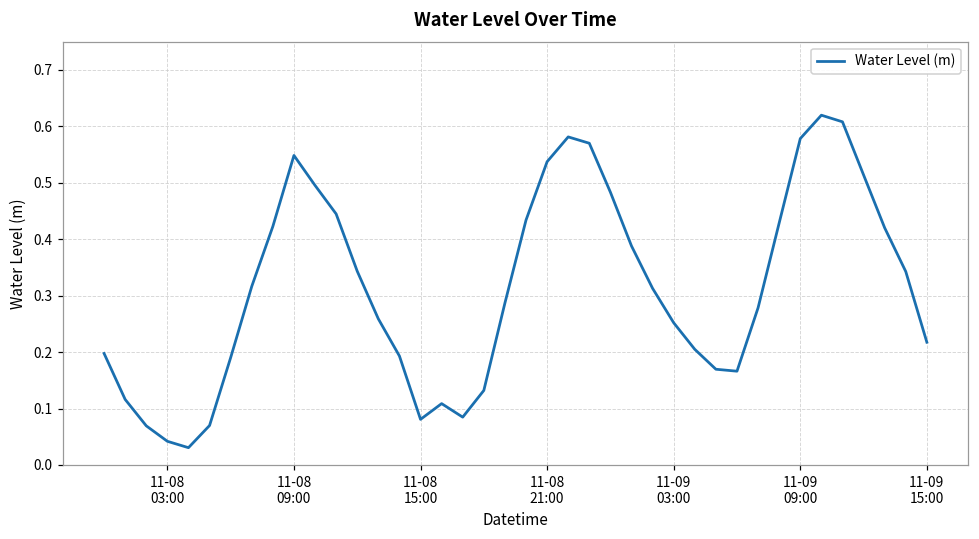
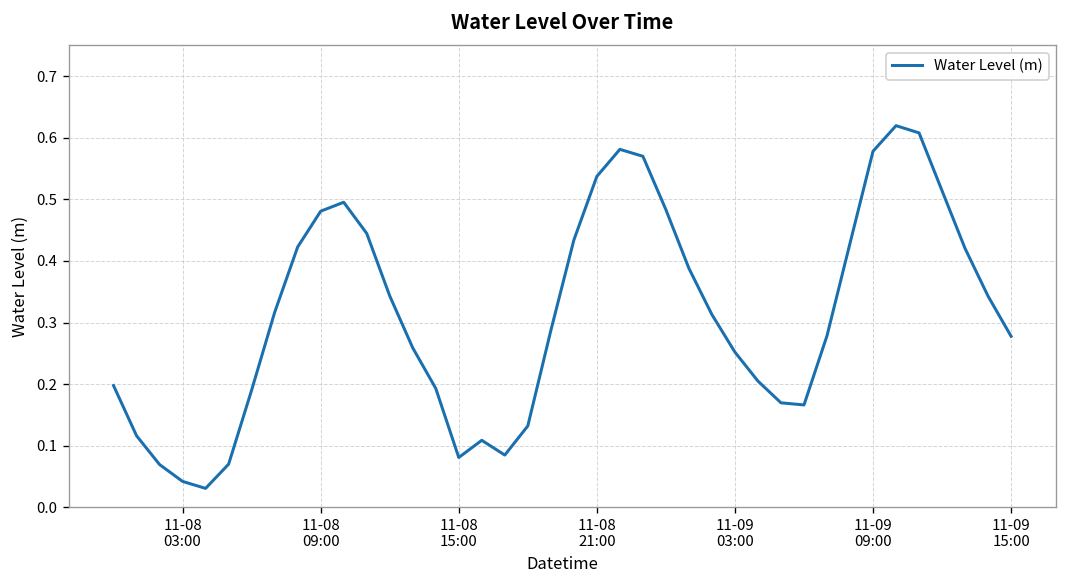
11-08 09:00: 0.55 -> 0.48
11-09 15:00: 0.22 -> 0.28
